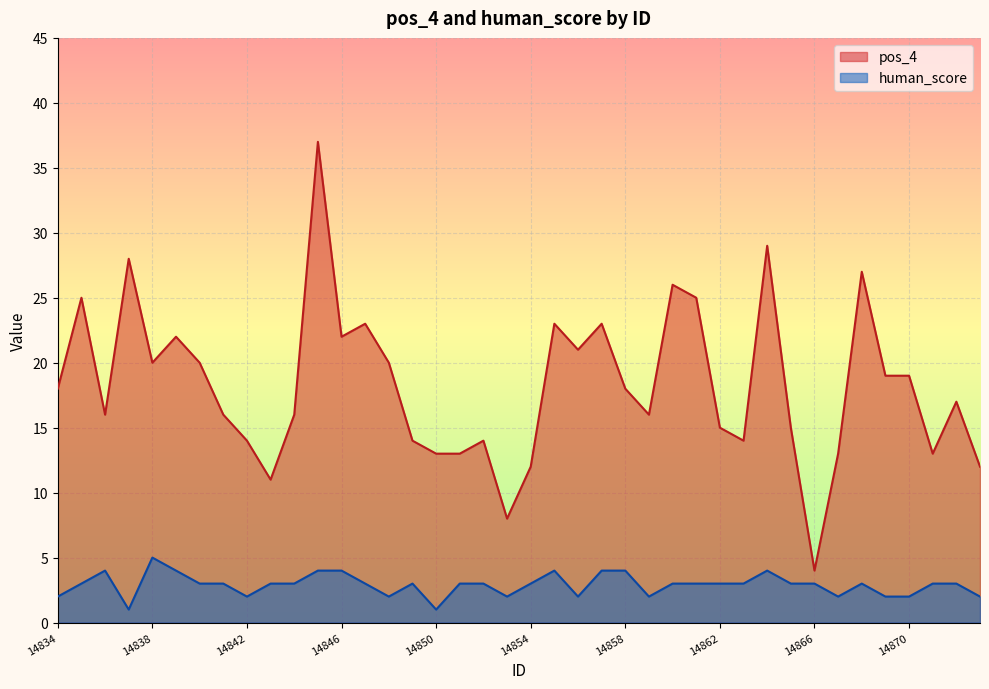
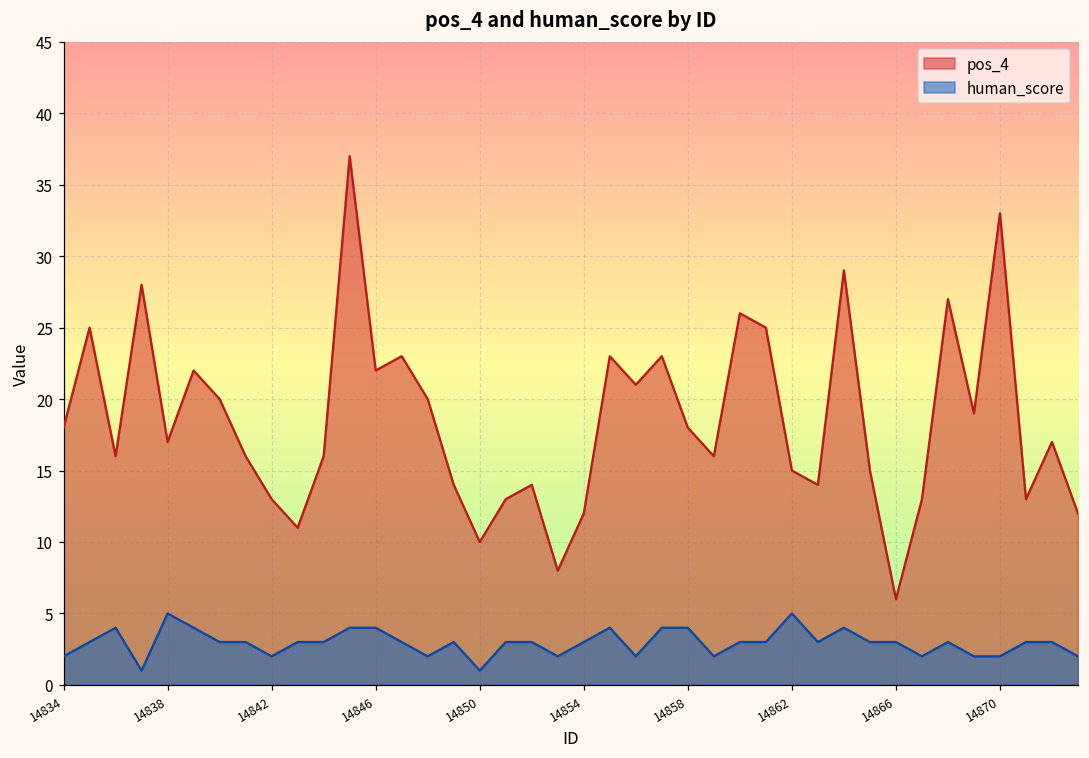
pos_4, 14838: 20 -> 17
pos_4, 14842: 14 -> 13
pos_4, 14850: 13 -> 10
human_score, 14862: 3 -> 5
pos_4, 14866: 4 -> 6
pos_4, 14870: 19 -> 33
